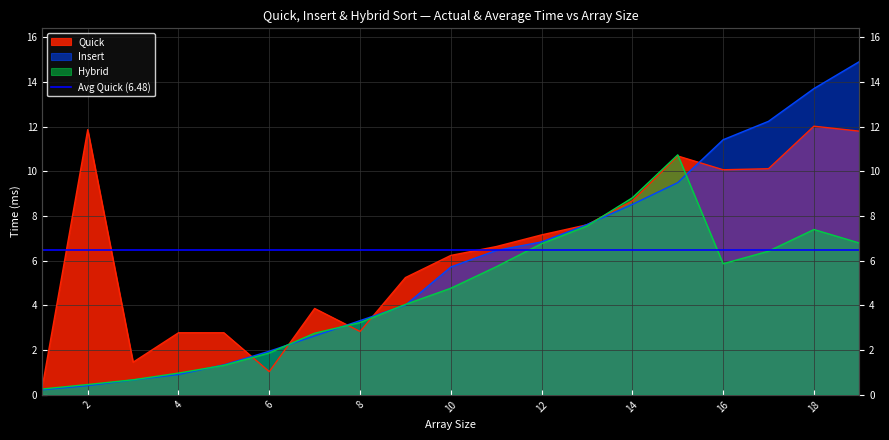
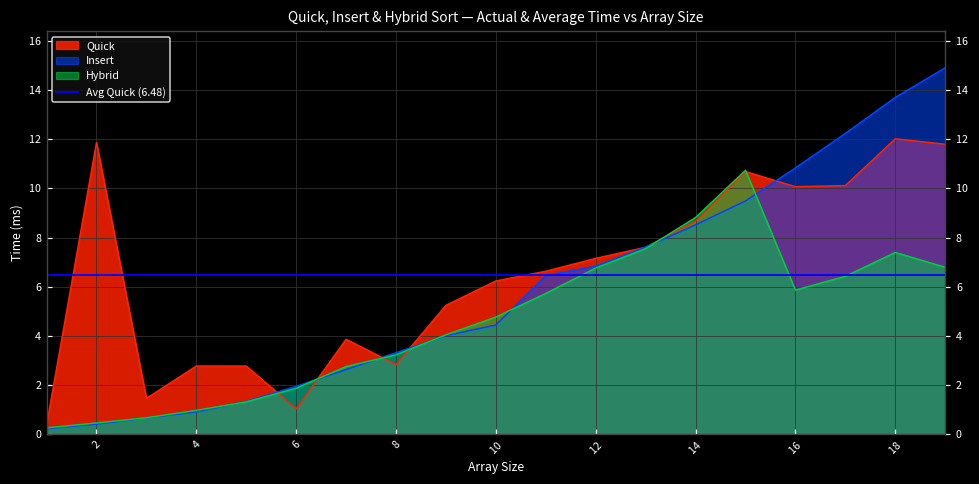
Insert, 10: 5.7 -> 4.4
Insert, 16: 11.4 -> 10.8
